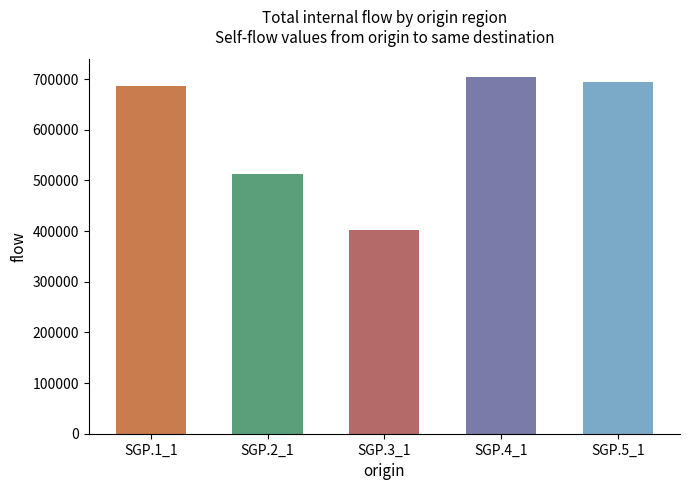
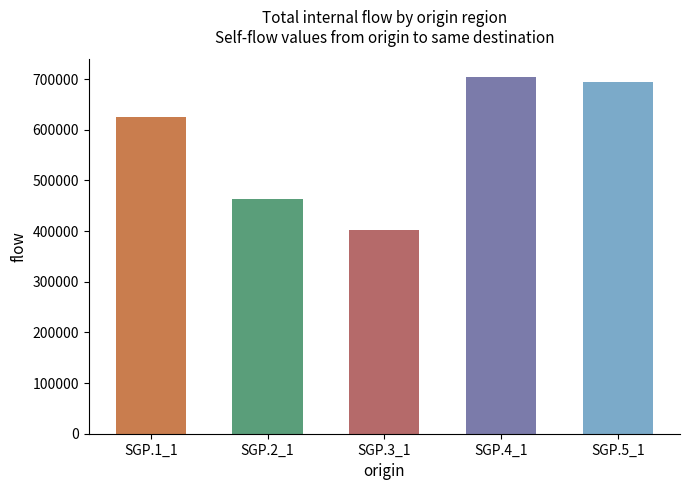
SGP.1_1: 690000 -> 620000
SGP.2_1: 510000 -> 460000
